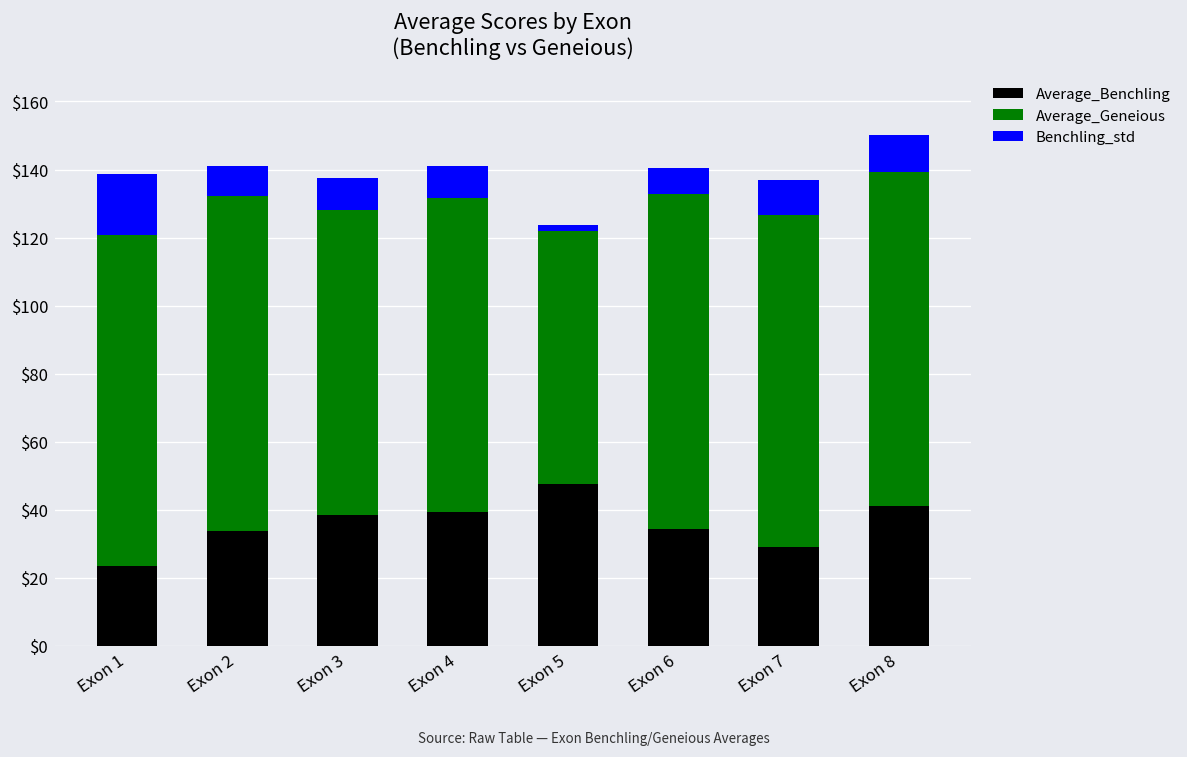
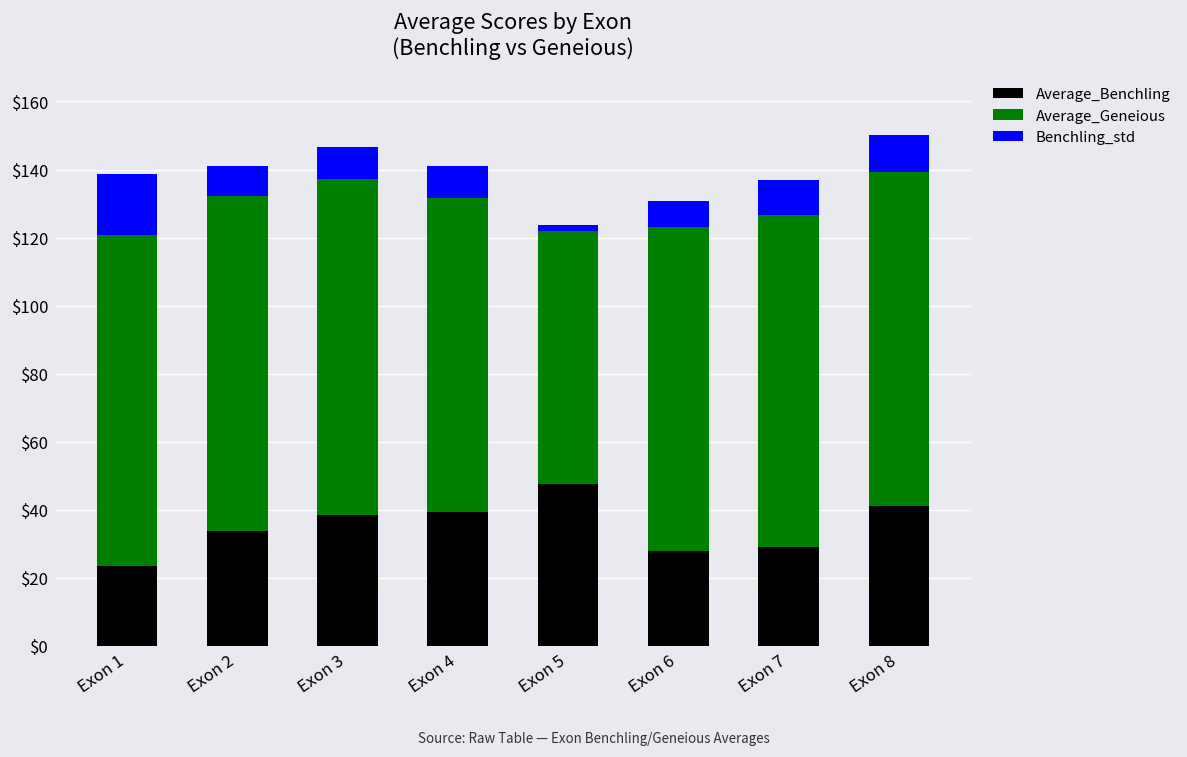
Average_Geneious, Exon 3: $90 -> $99
Average_Benchling, Exon 6: $34 -> $28
Average_Geneious, Exon 6: $98 -> $95
